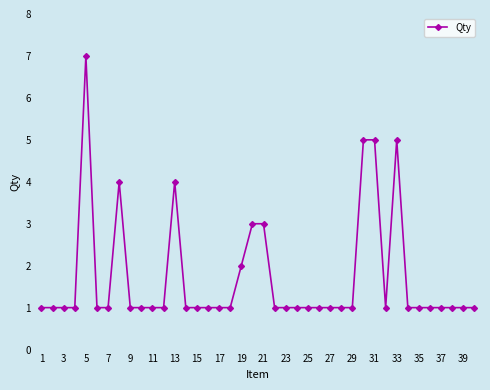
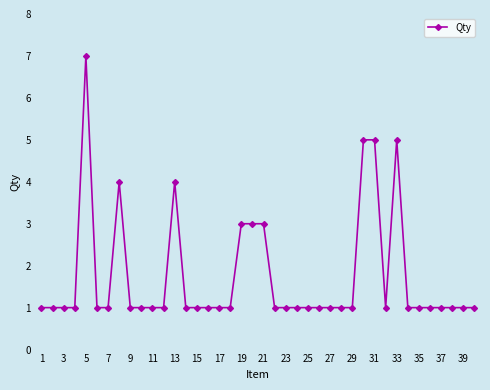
19: 2 -> 3
